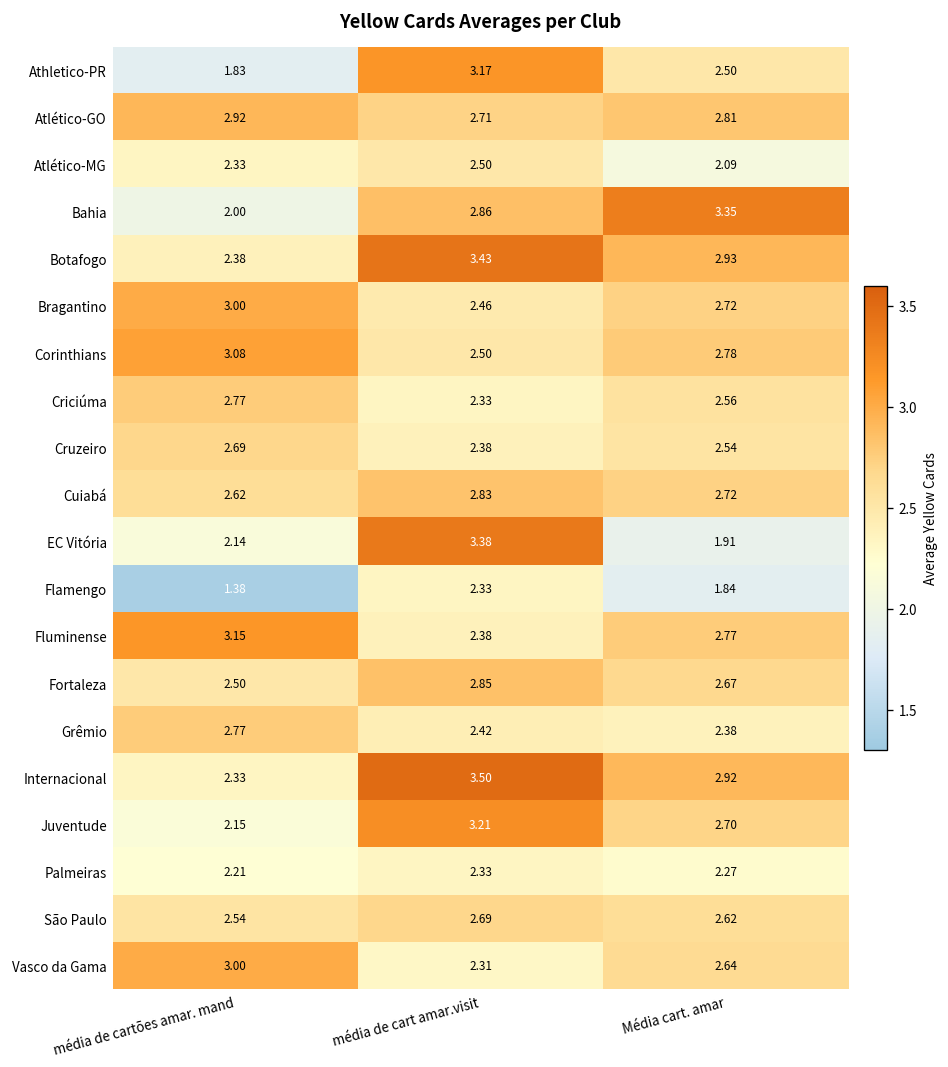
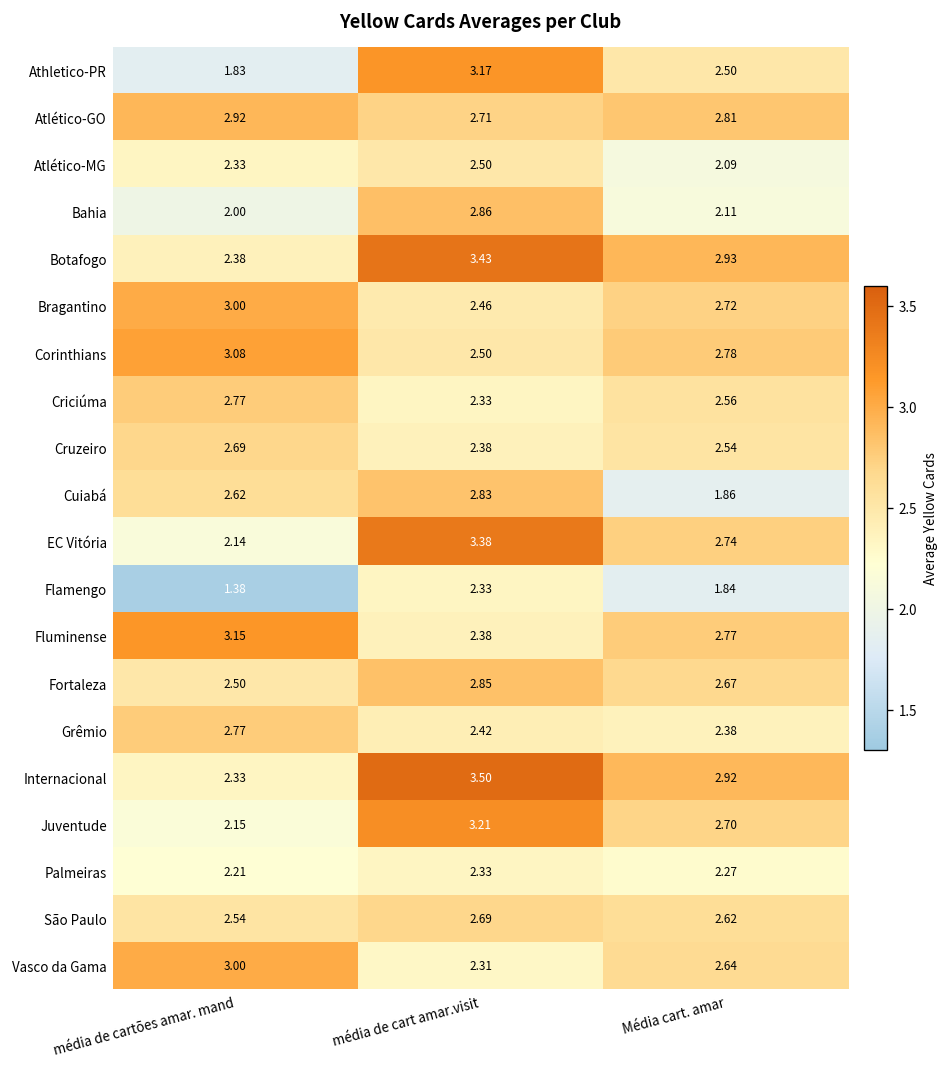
Bahia, Média cart. amar: 3.35 -> 2.11
Cuiabá, Média cart. amar: 2.72 -> 1.86
EC Vitória, Média cart. amar: 1.91 -> 2.74
